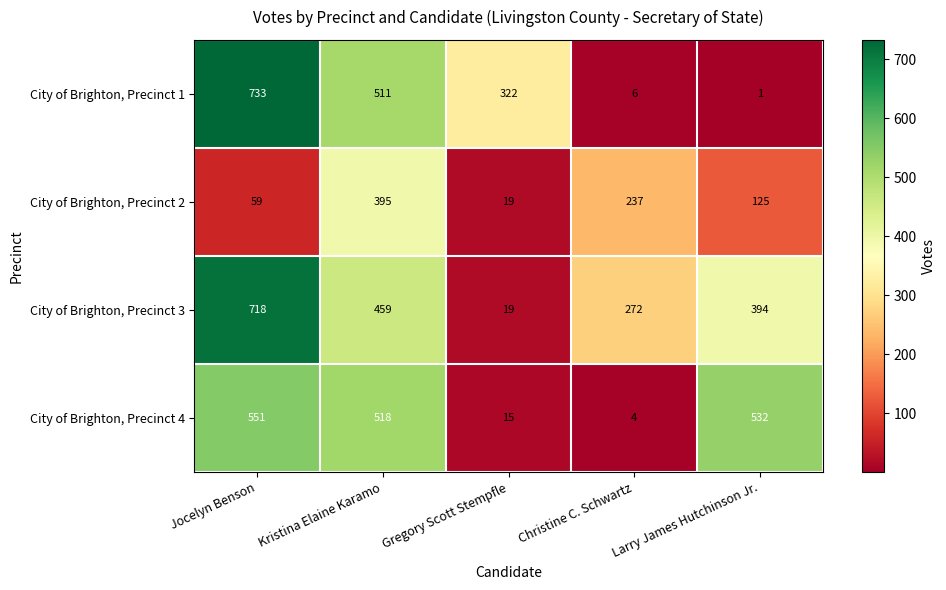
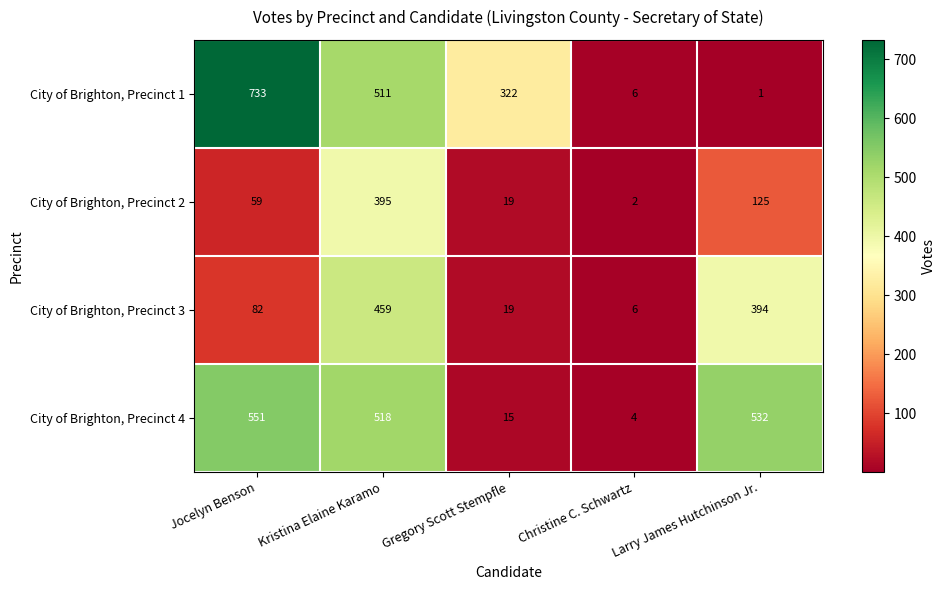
City of Brighton, Precinct 2, Christine C. Schwartz: 237 -> 2
City of Brighton, Precinct 3, Jocelyn Benson: 718 -> 82
City of Brighton, Precinct 3, Christine C. Schwartz: 272 -> 6
